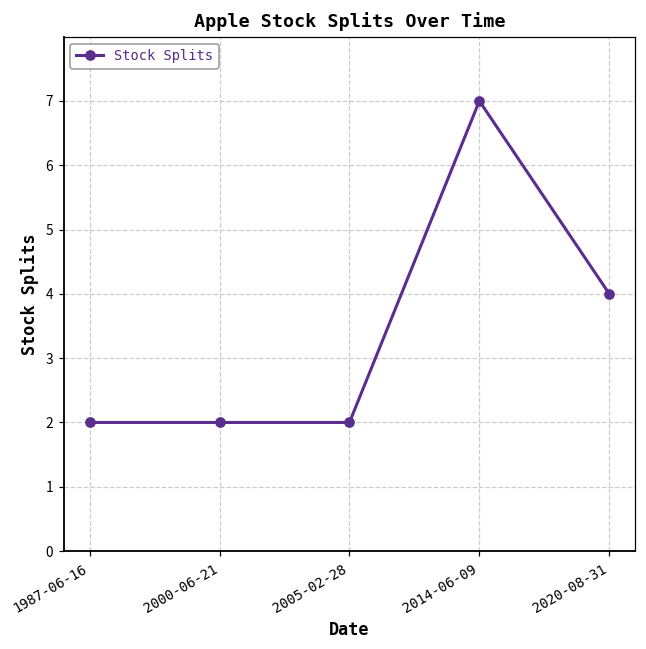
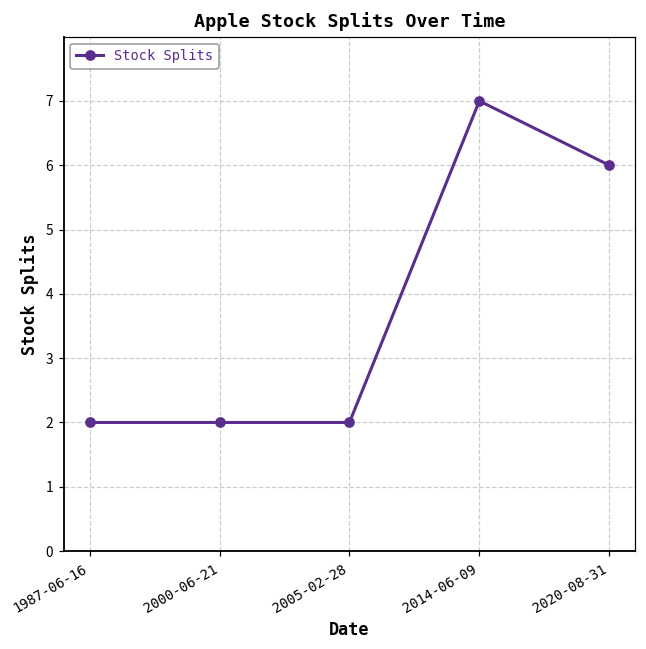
2020-08-31: 4 -> 6
